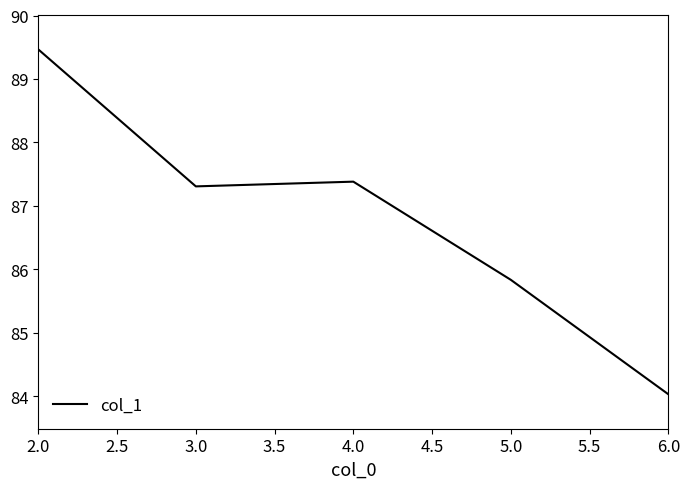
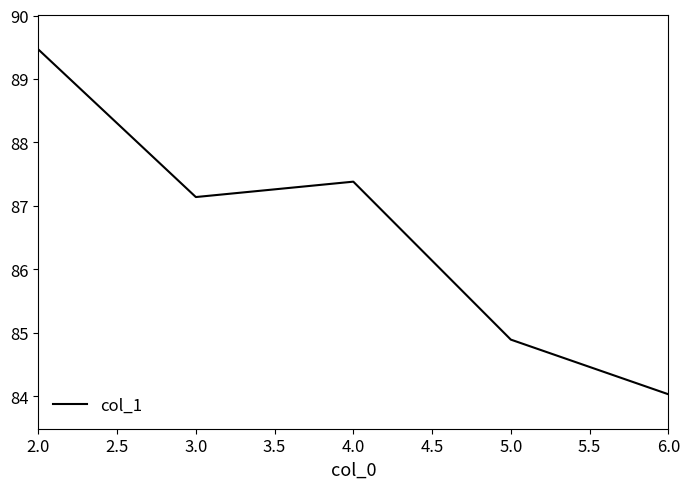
3.0: 87.3 -> 87.1
5.0: 85.8 -> 84.9
